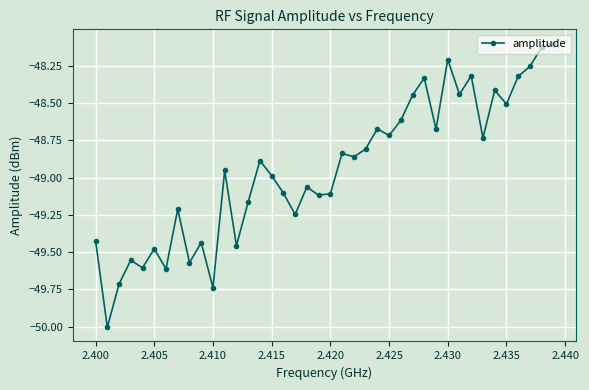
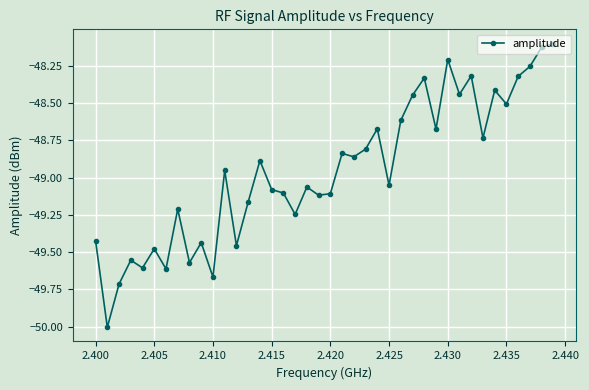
2.410: -49.74 -> -49.67
2.415: -48.99 -> -49.08
2.425: -48.72 -> -49.05
